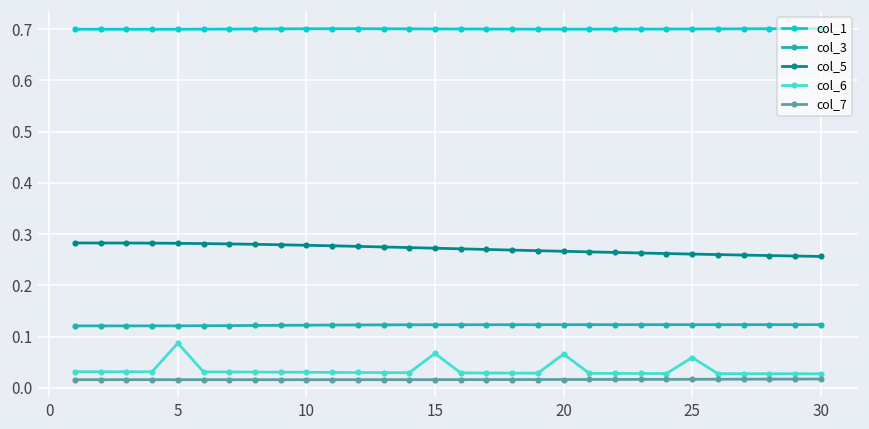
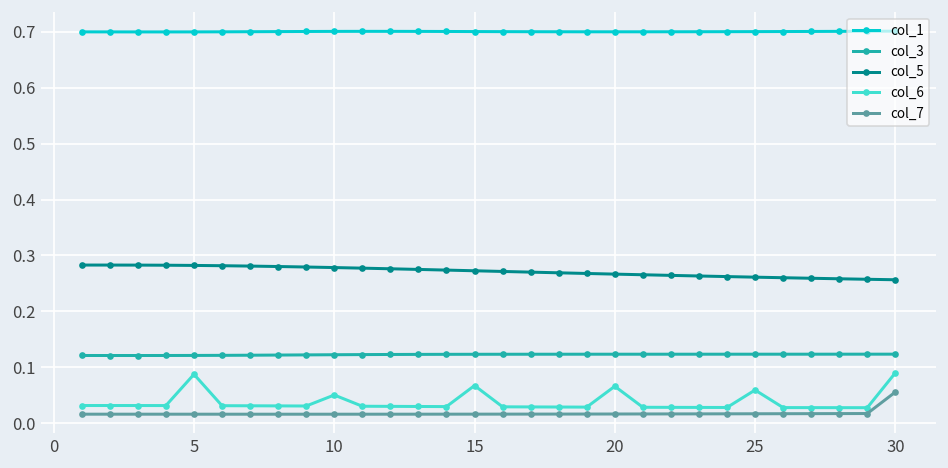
col_6, 10: 0.03 -> 0.05
col_6, 30: 0.03 -> 0.09
col_7, 30: 0.02 -> 0.06
